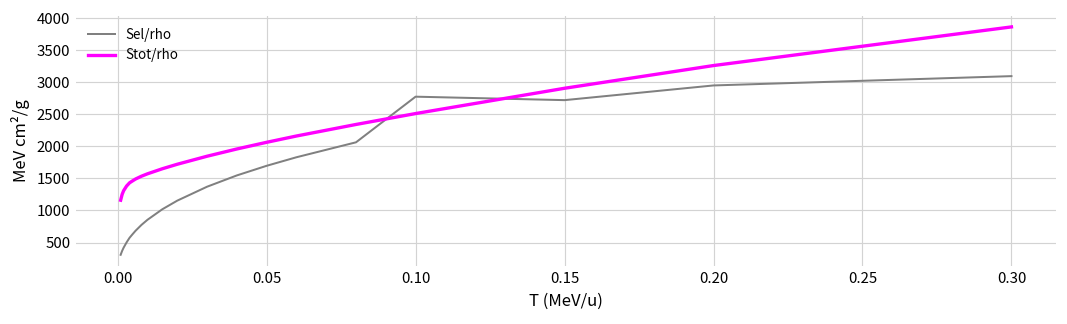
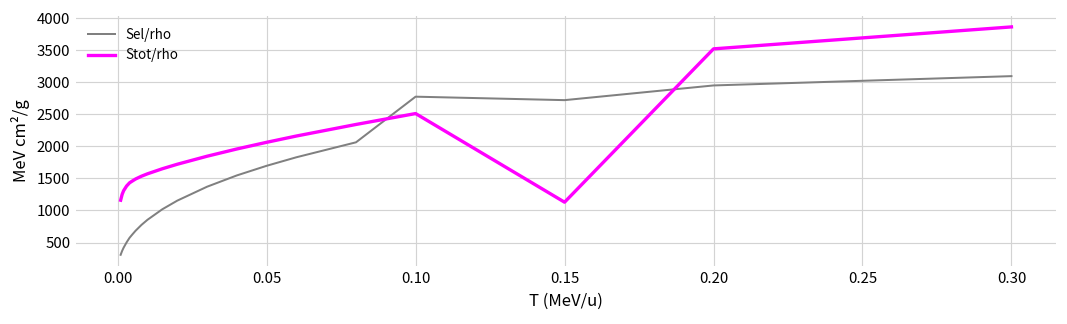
Stot/rho, 0.15: 2900 -> 1100
Stot/rho, 0.20: 3300 -> 3500
